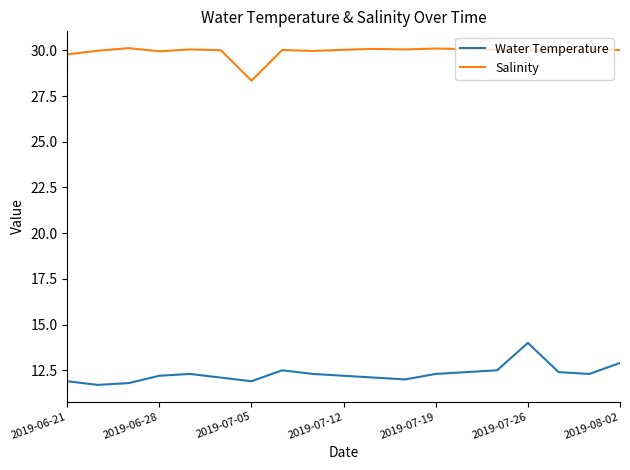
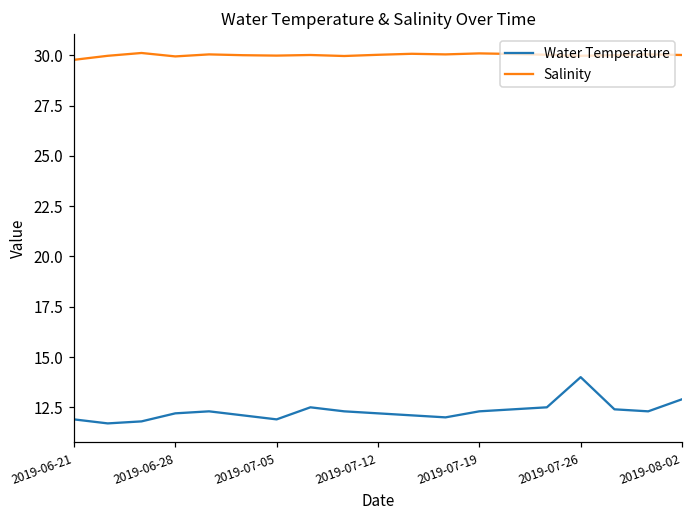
Salinity, 2019-07-05: 28.3 -> 30.0
